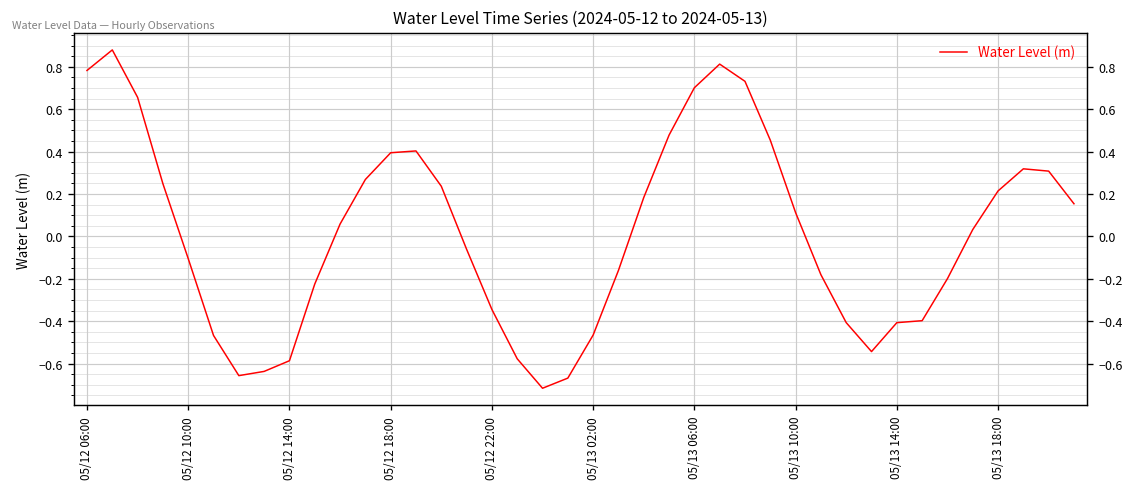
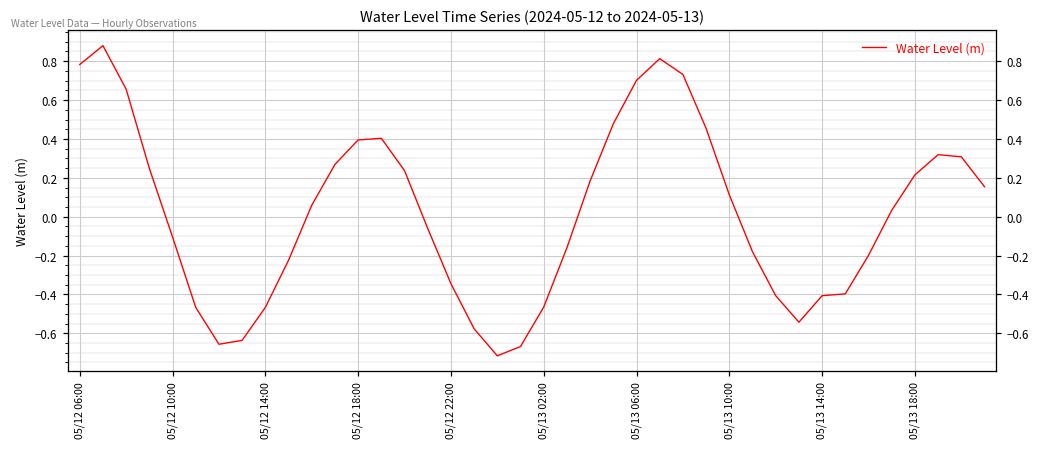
05/12 14:00: -0.59 -> -0.47
